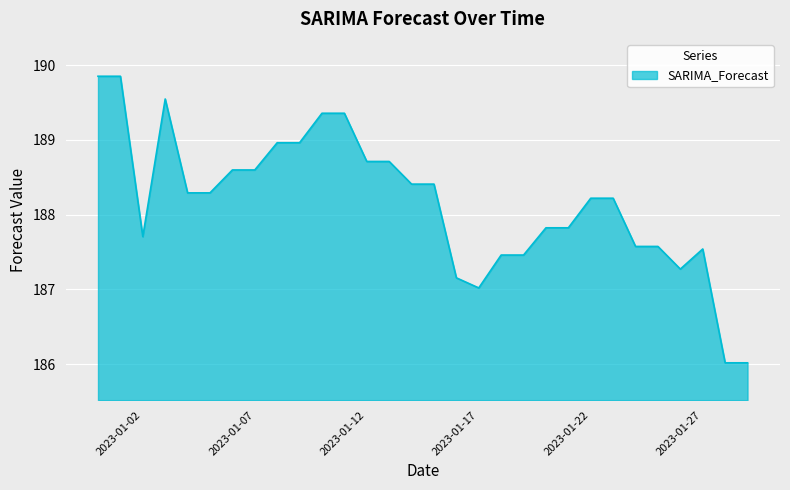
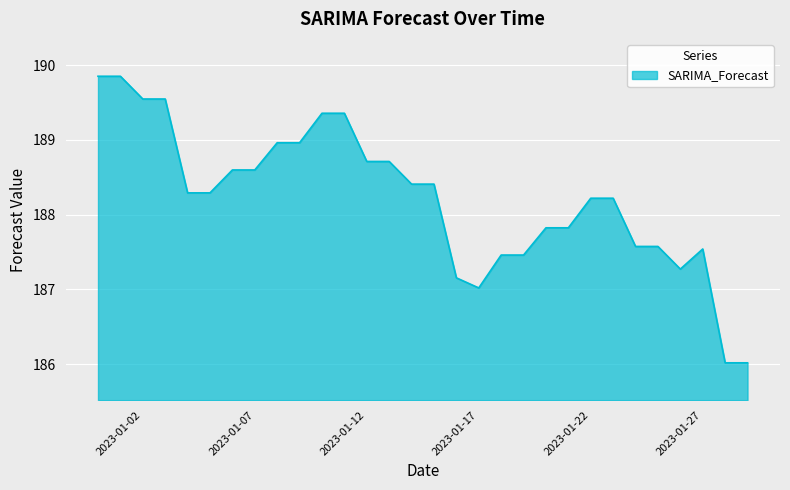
2023-01-02: 187.7 -> 189.5
